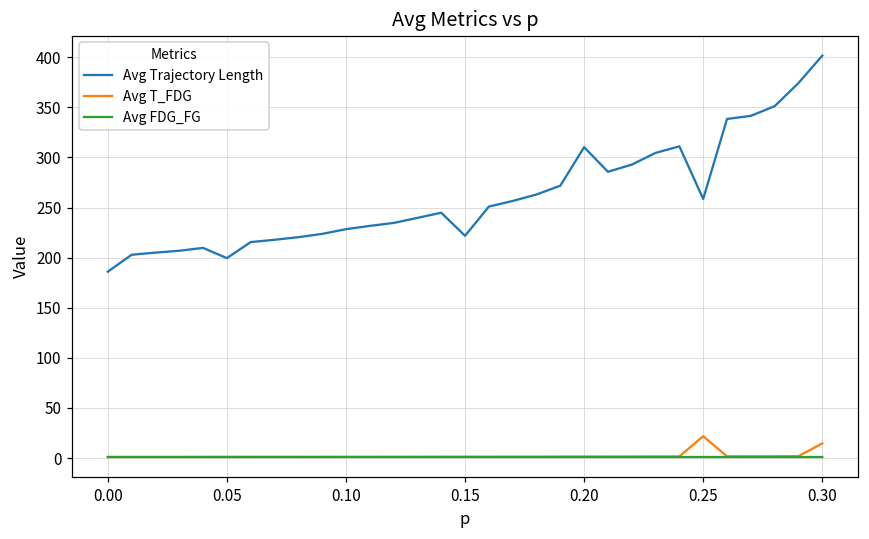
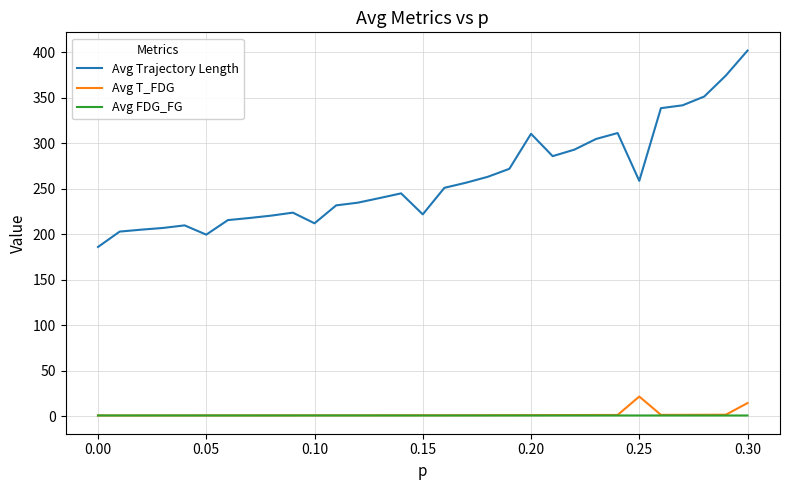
Avg Trajectory Length, 0.10: 230 -> 210
